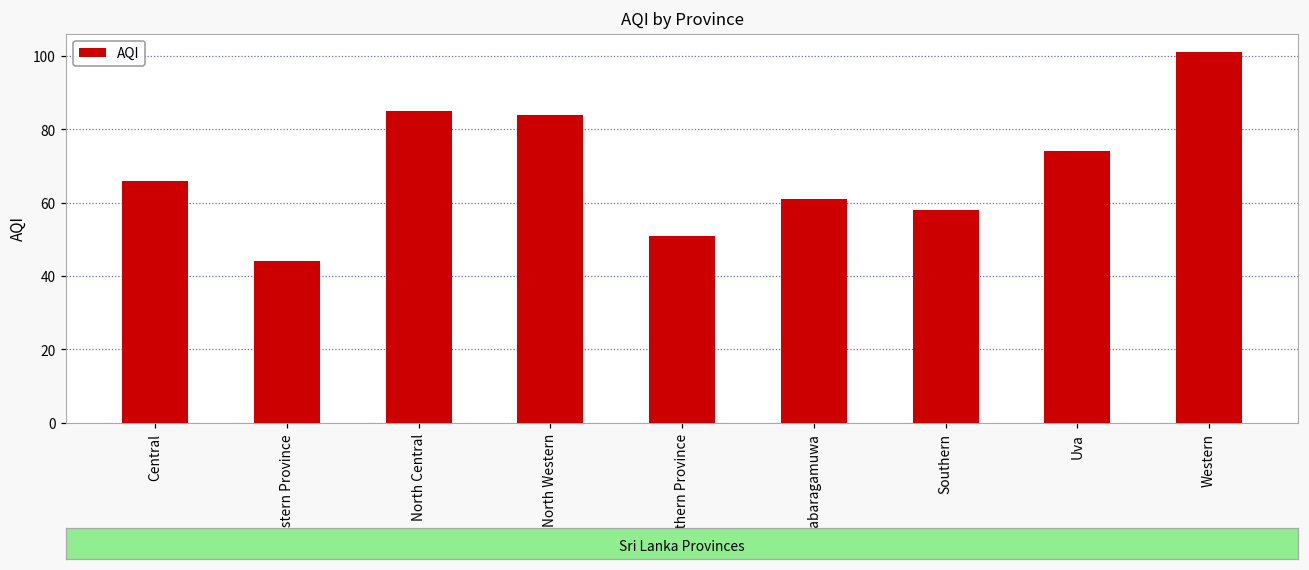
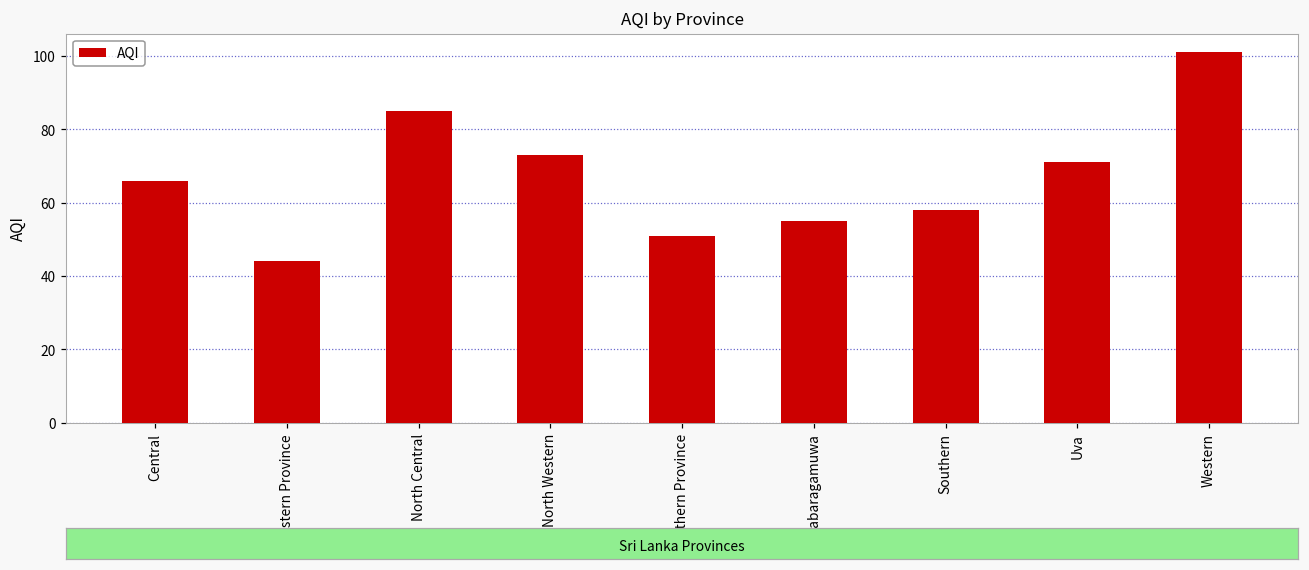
North Western: 84 -> 73
Sabaragamuwa: 61 -> 55
Uva: 74 -> 71
